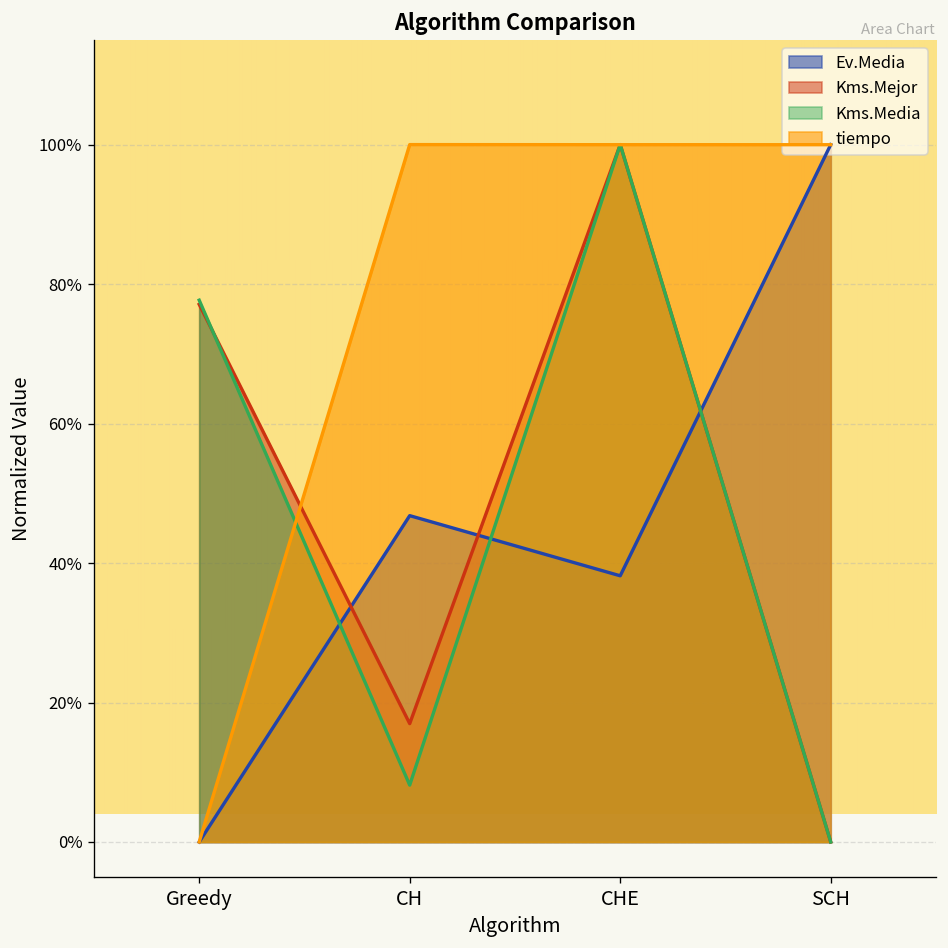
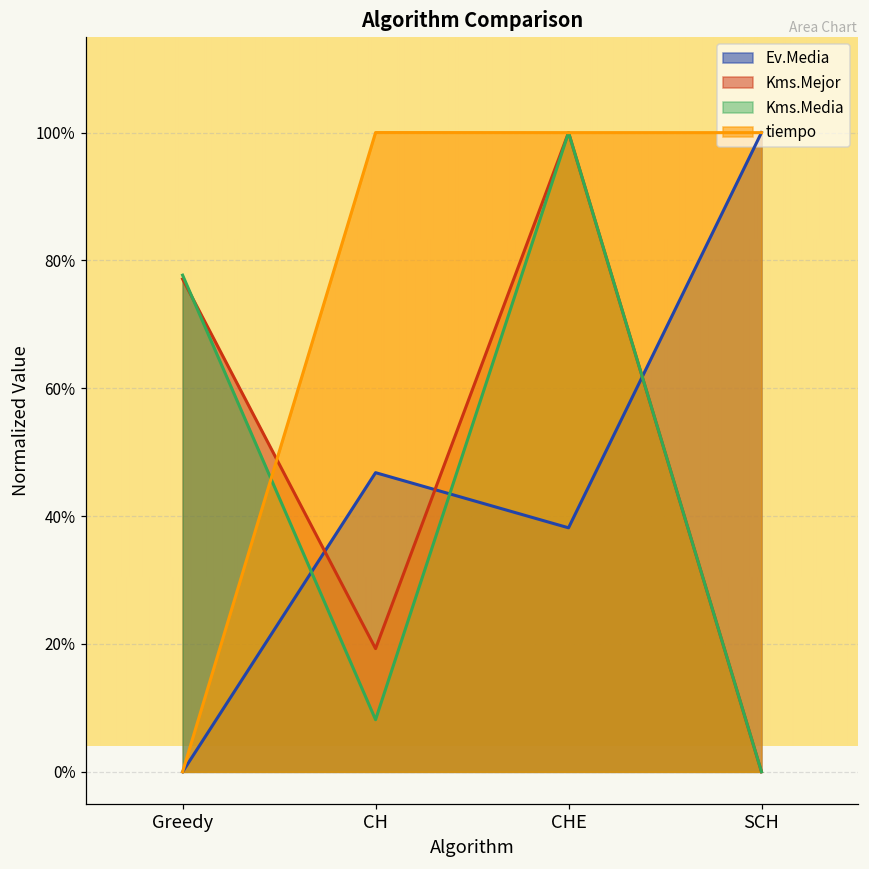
Kms.Mejor, CH: 17% -> 19%
